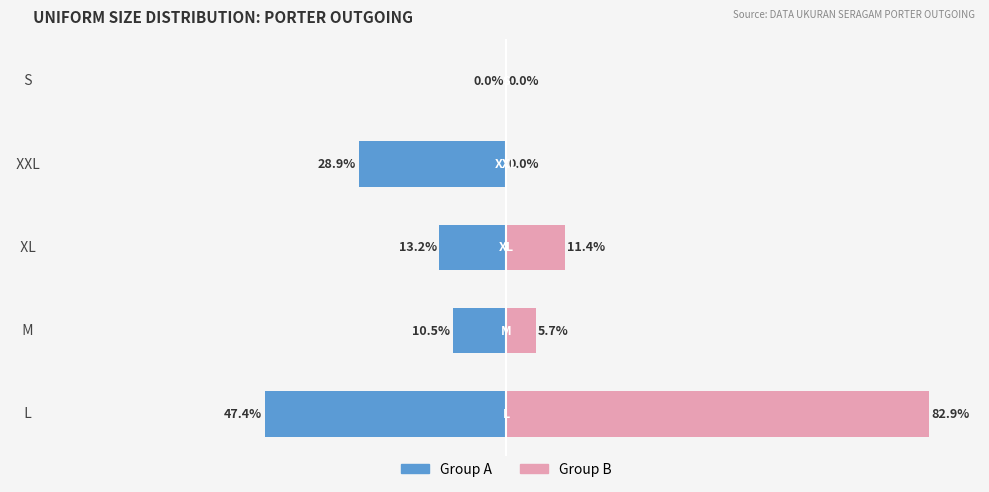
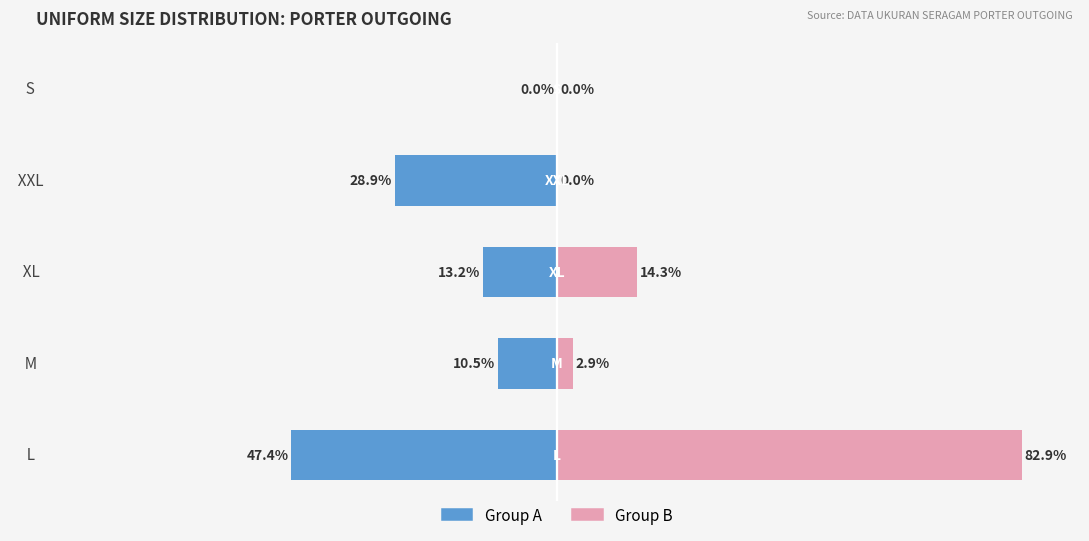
Group B, XL: 11.4% -> 14.3%
Group B, M: 5.7% -> 2.9%
